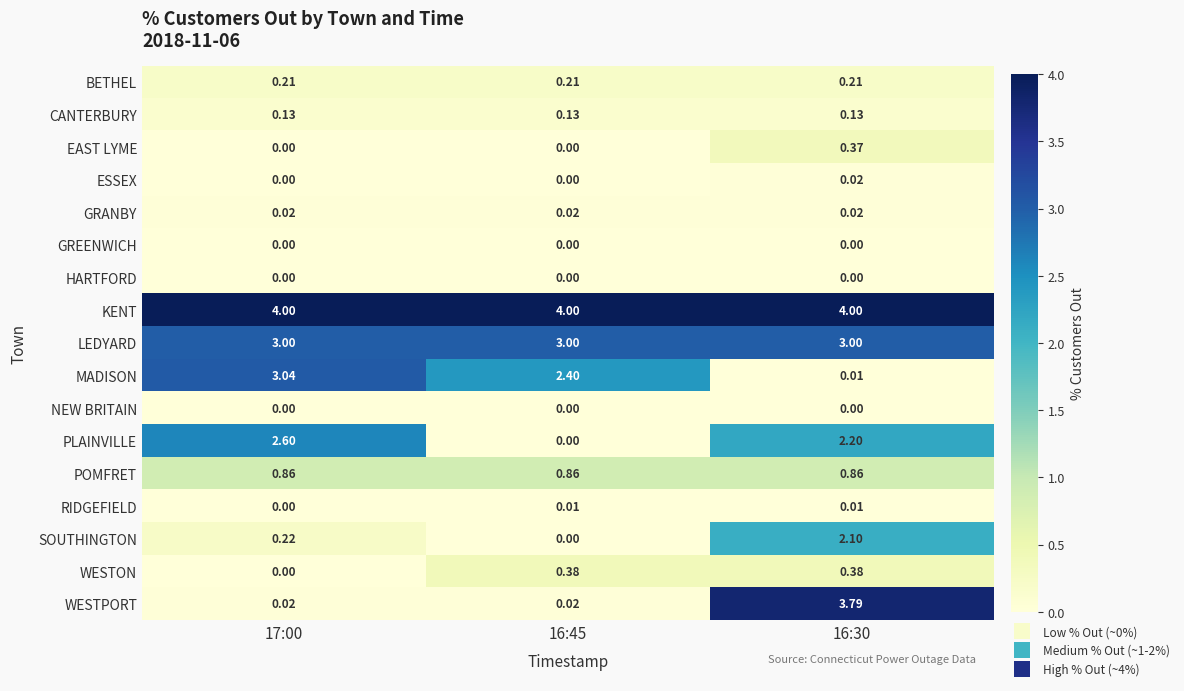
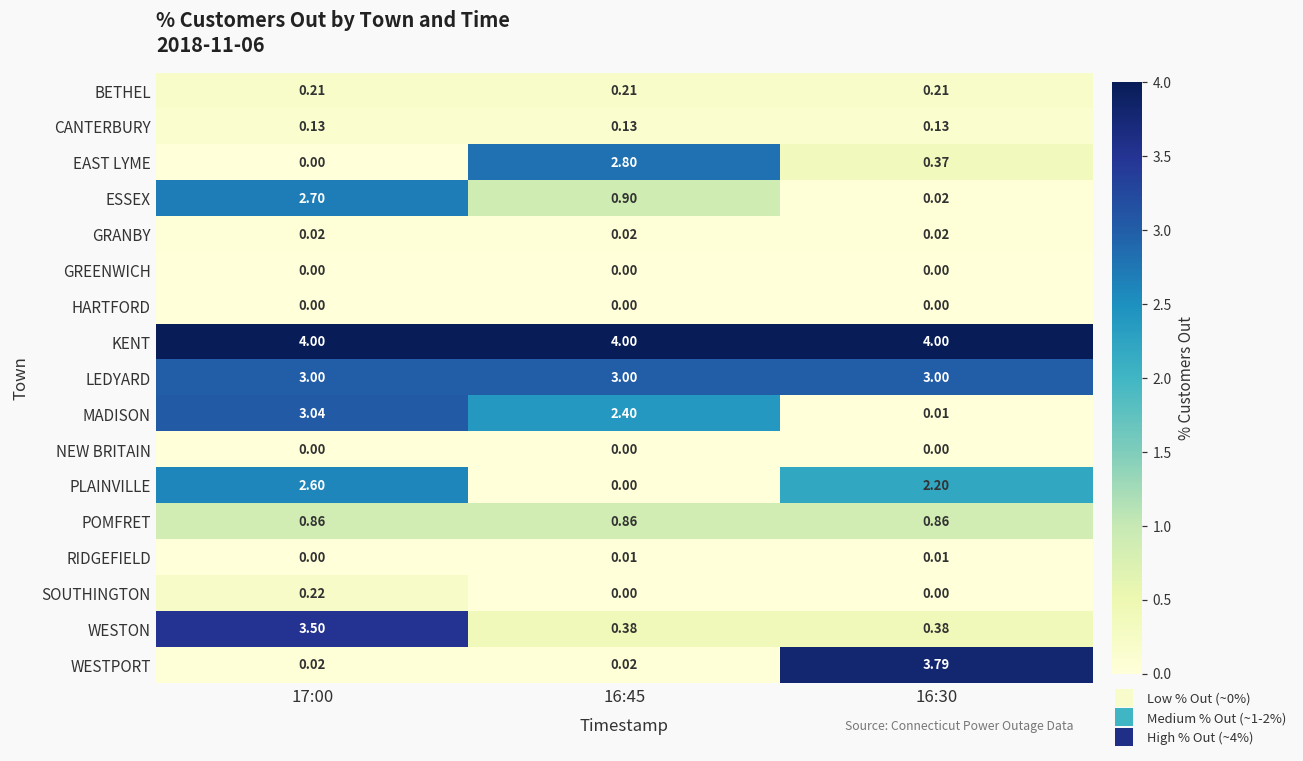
EAST LYME, 16:45: 0.00 -> 2.80
ESSEX, 17:00: 0.00 -> 2.70
ESSEX, 16:45: 0.00 -> 0.90
SOUTHINGTON, 16:30: 2.10 -> 0.00
WESTON, 17:00: 0.00 -> 3.50
